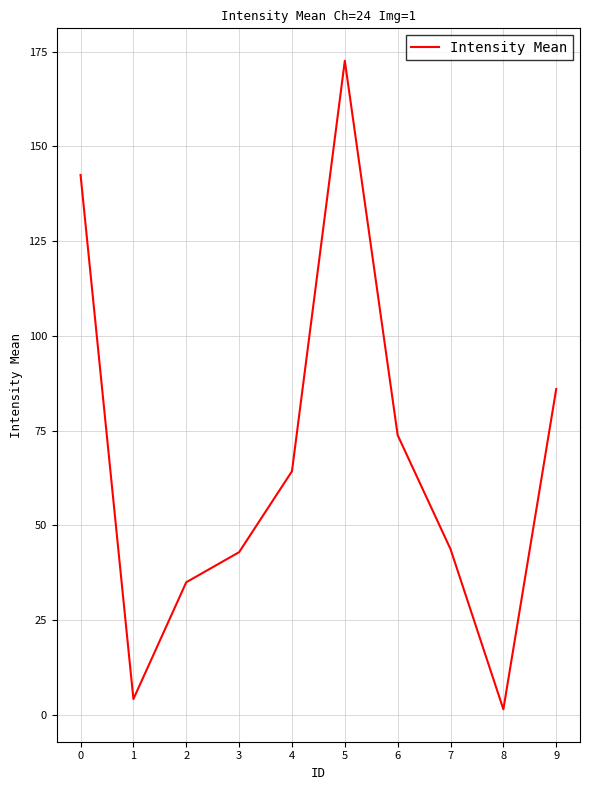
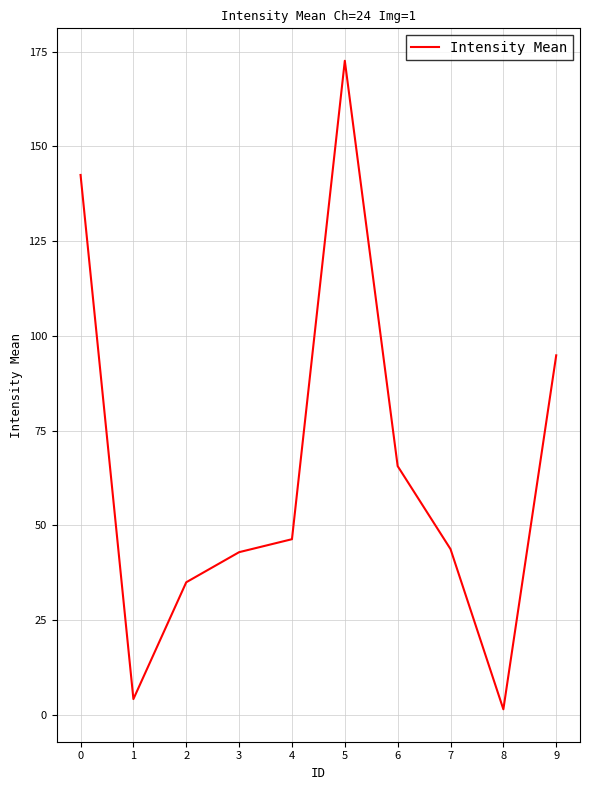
4: 64 -> 46
6: 74 -> 66
9: 86 -> 95
